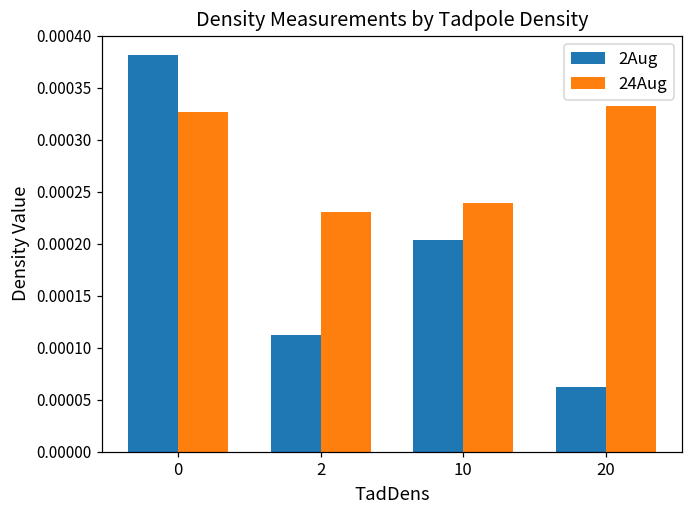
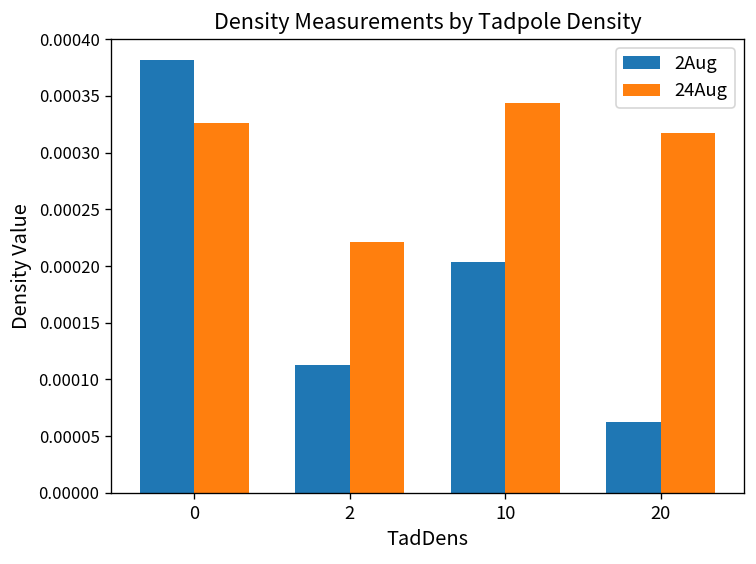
24Aug, 2: 0.00023 -> 0.00022
24Aug, 10: 0.00024 -> 0.00034
24Aug, 20: 0.00033 -> 0.00032
